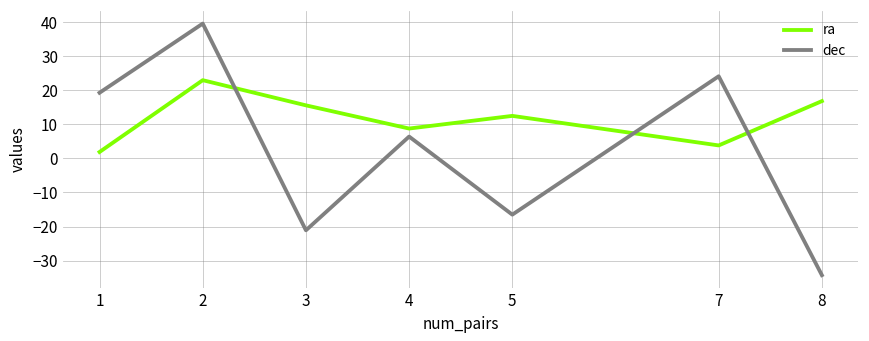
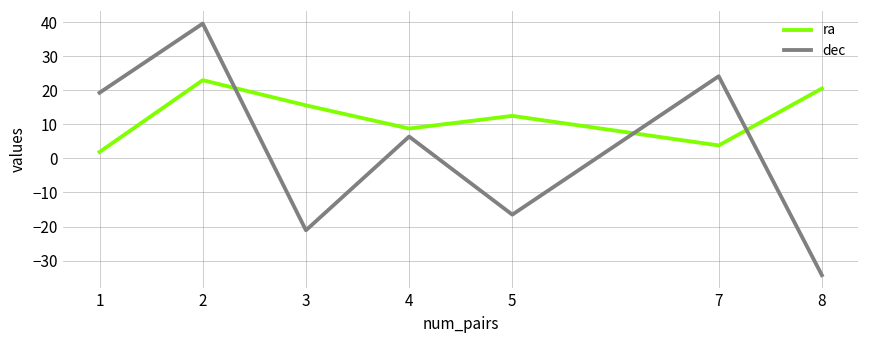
ra, 8: 17 -> 21
